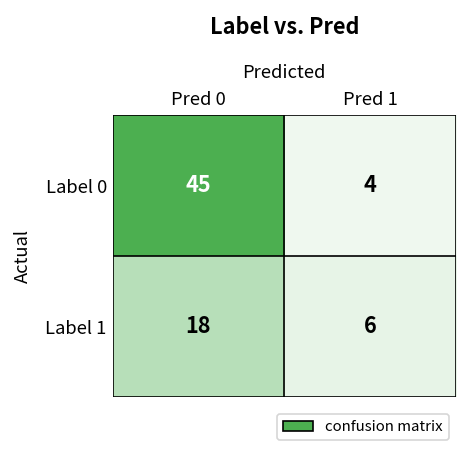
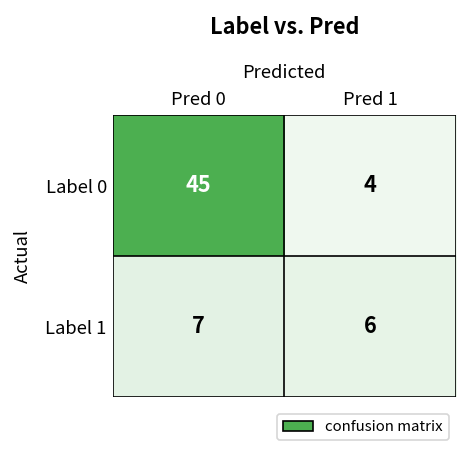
Label 1, Pred 0: 18 -> 7
